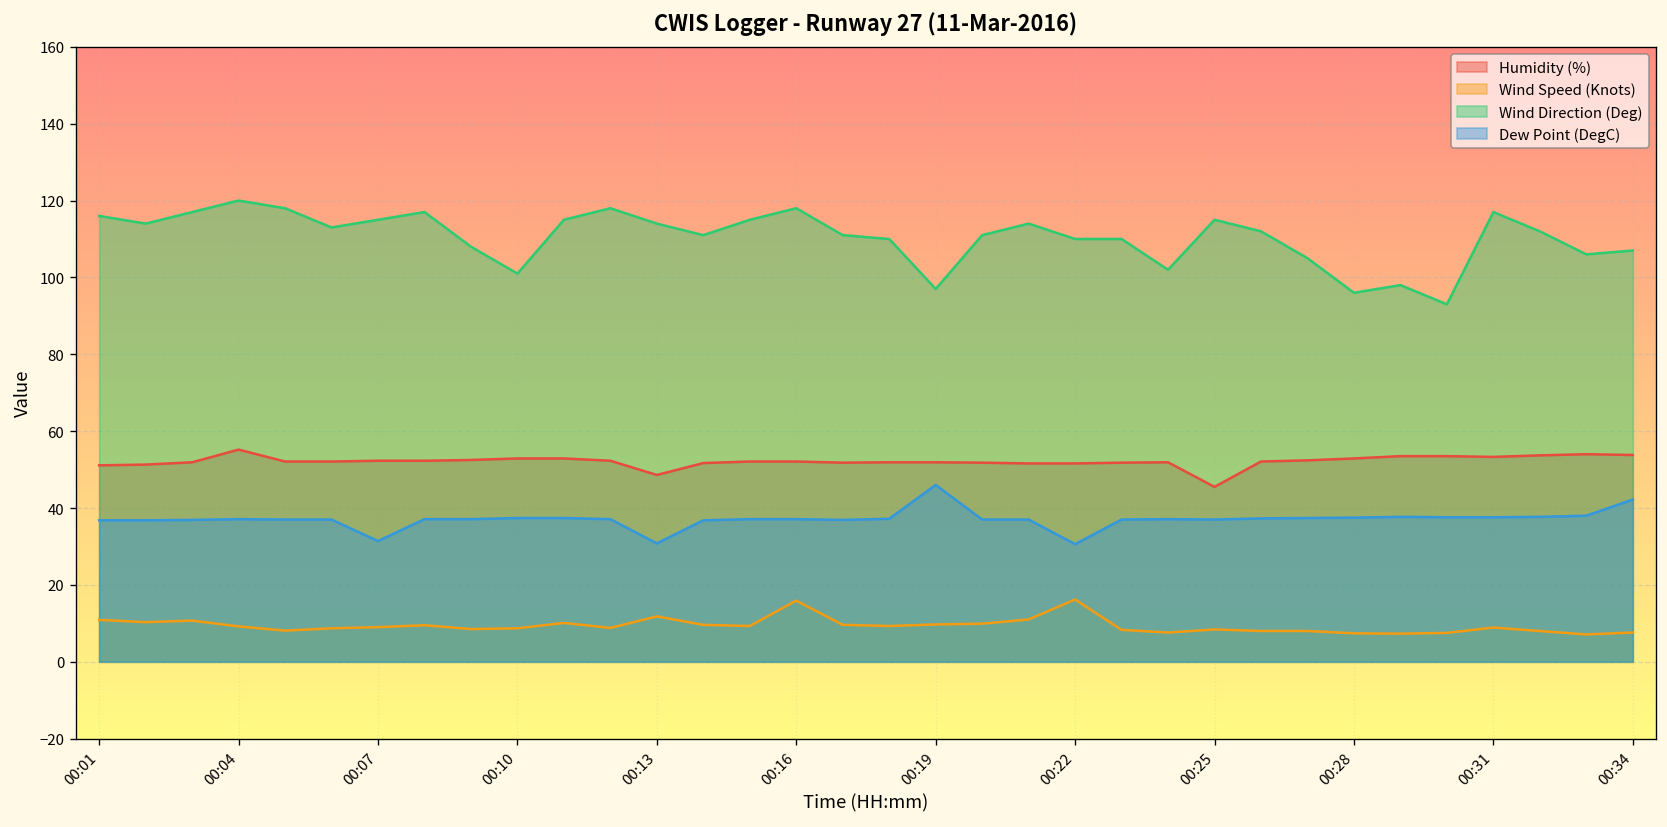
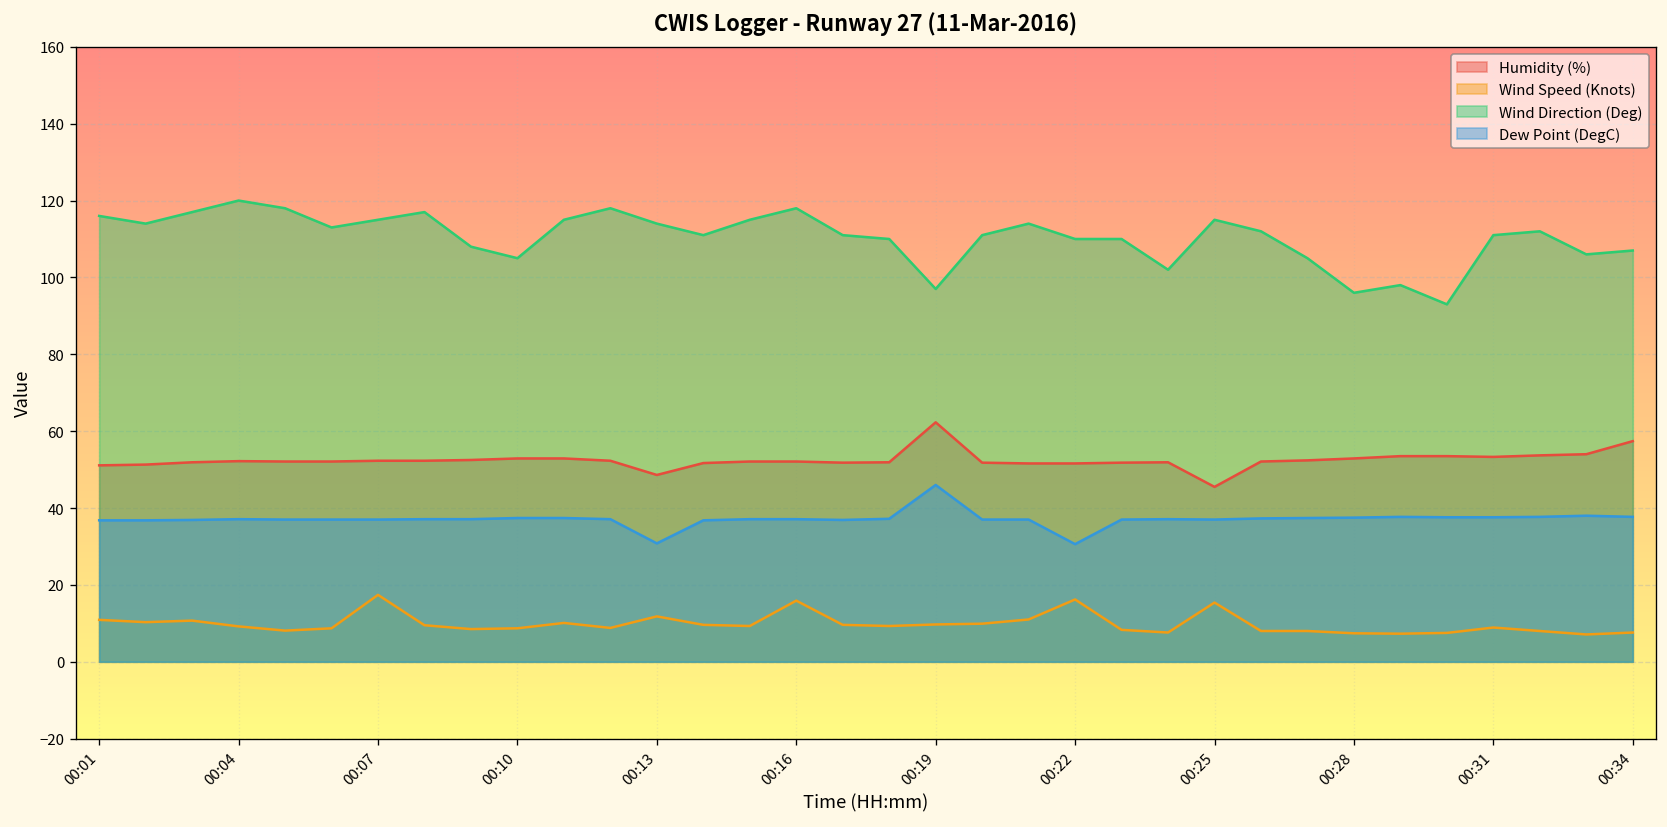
Humidity (%), 00:04: 55 -> 52
Wind Speed (Knots), 00:07: 9 -> 17
Dew Point (DegC), 00:07: 31 -> 37
Wind Direction (Deg), 00:10: 101 -> 105
Humidity (%), 00:19: 52 -> 62
Wind Speed (Knots), 00:25: 8 -> 15
Wind Direction (Deg), 00:31: 117 -> 111
Humidity (%), 00:34: 54 -> 57
Dew Point (DegC), 00:34: 42 -> 38
